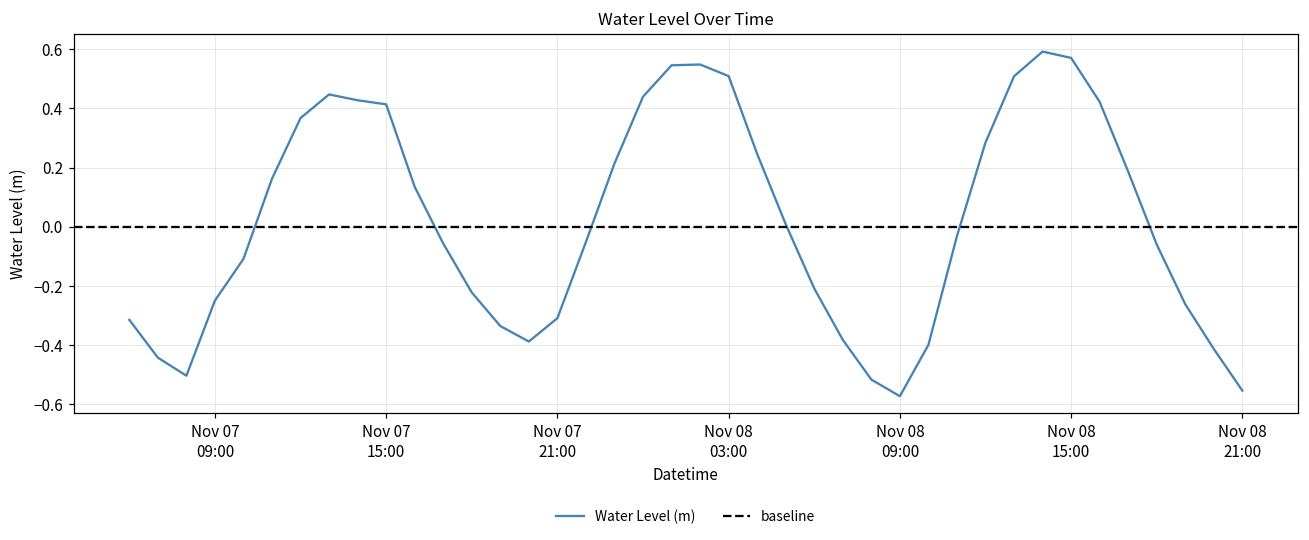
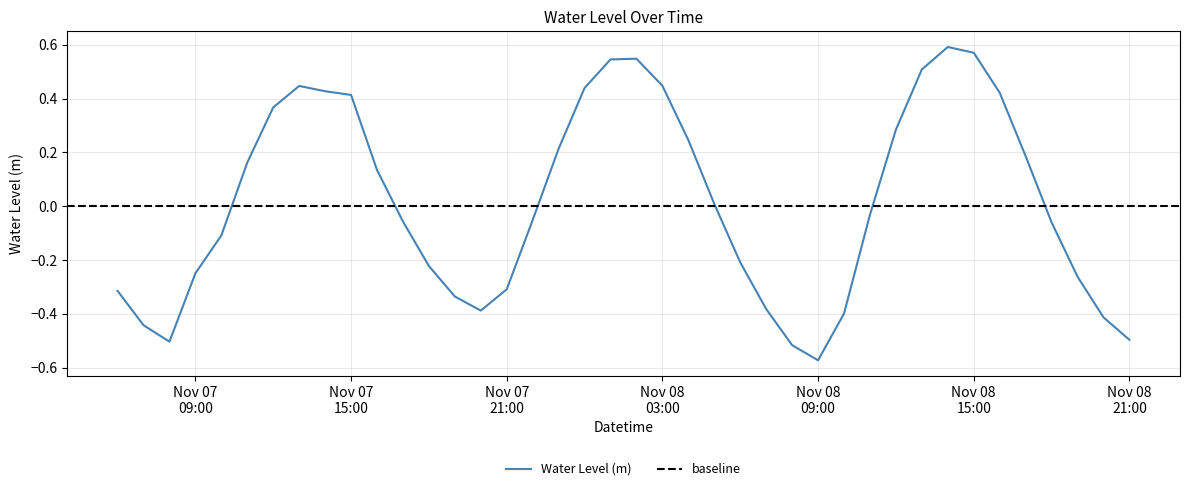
Nov 08 03:00: 0.51 -> 0.45
Nov 08 21:00: -0.55 -> -0.50
